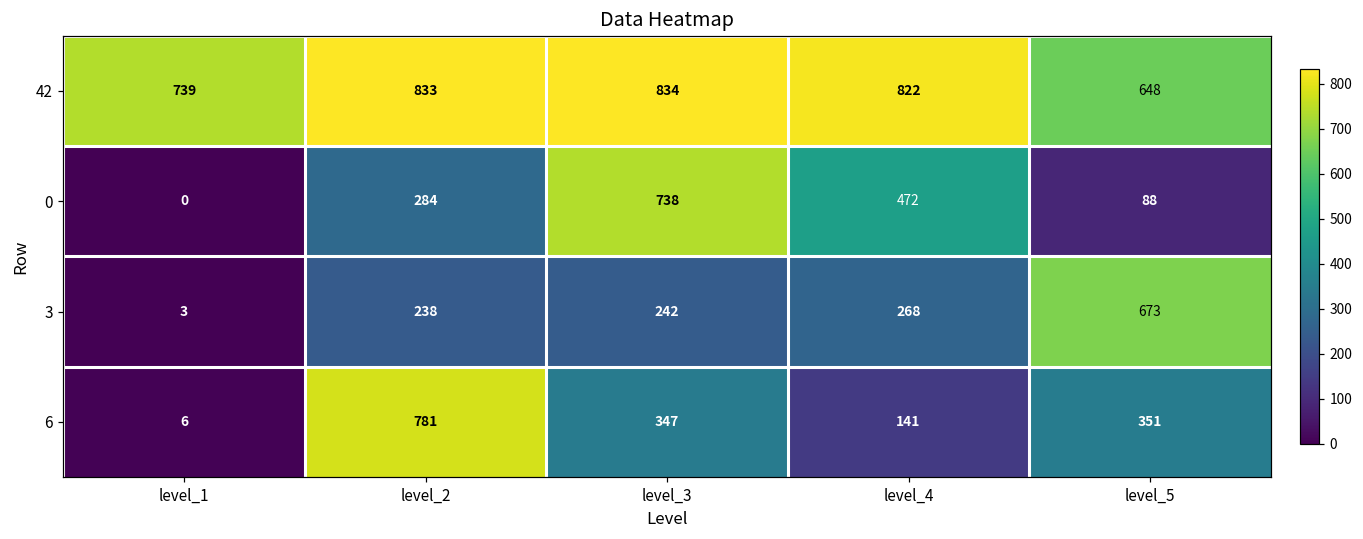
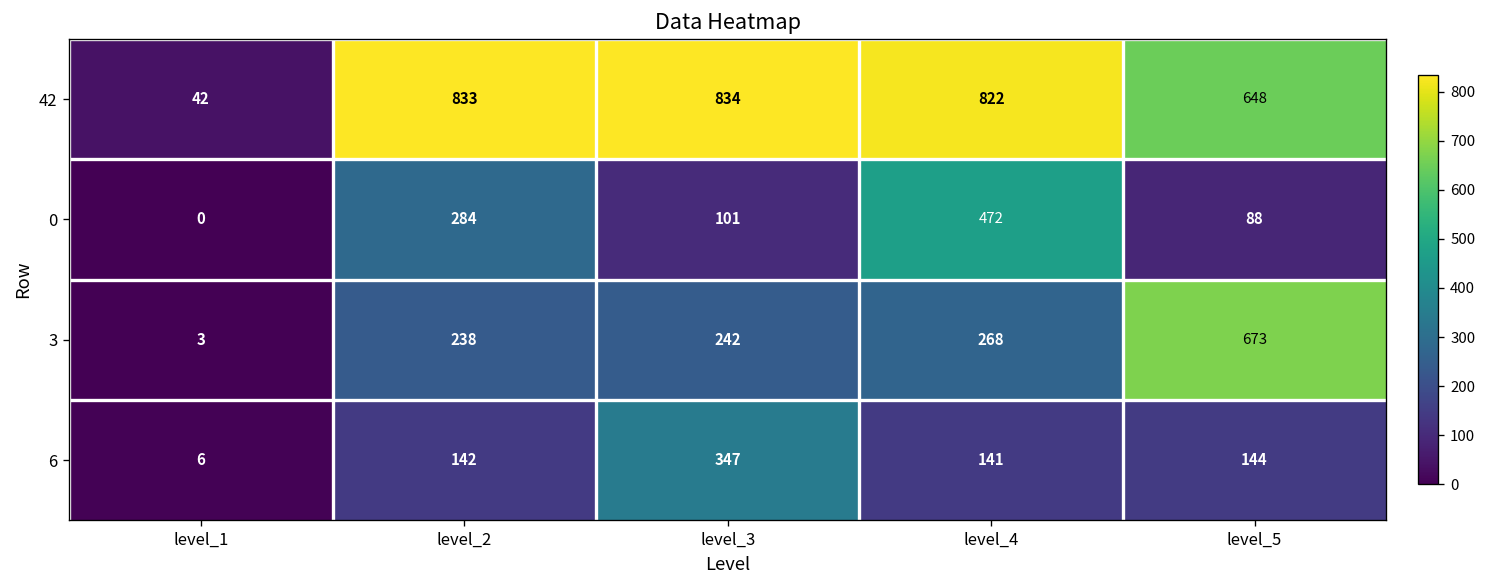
42, level_1: 739 -> 42
0, level_3: 738 -> 101
6, level_2: 781 -> 142
6, level_5: 351 -> 144
